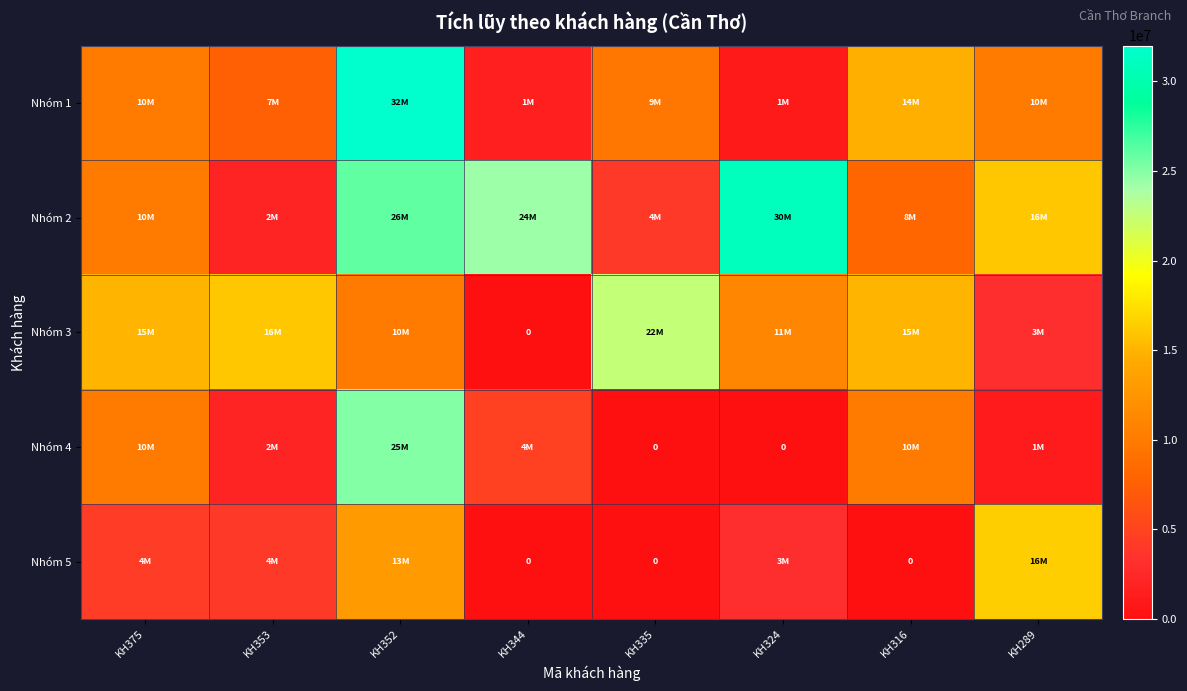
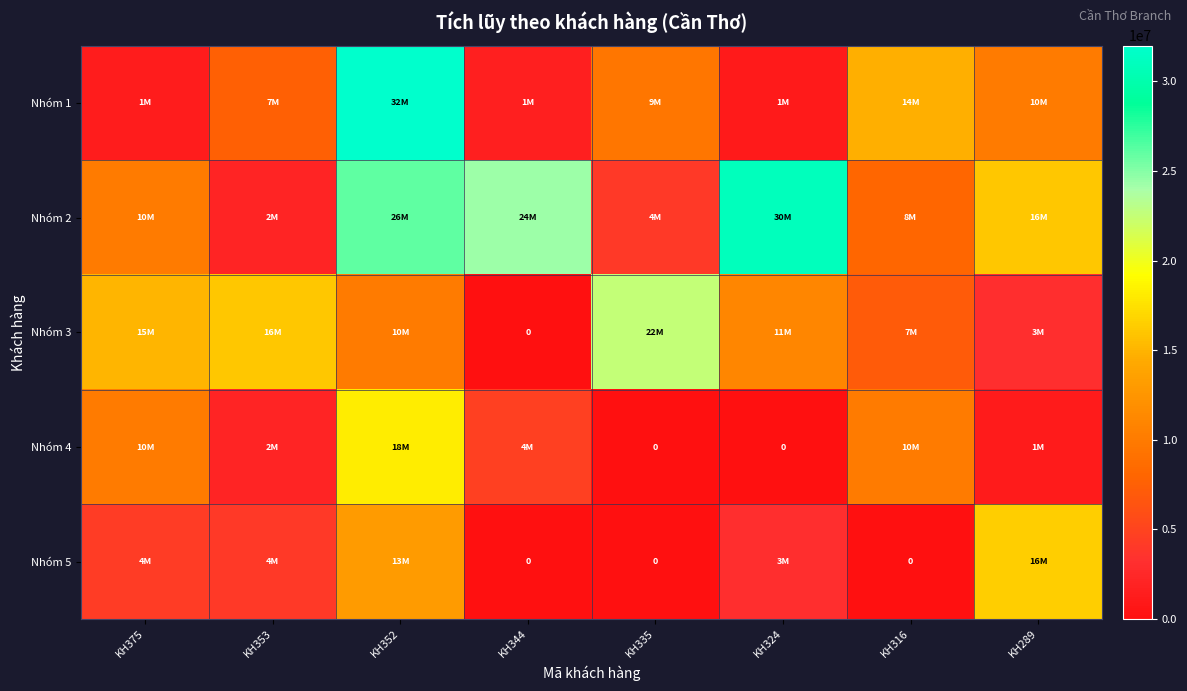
Nhóm 1, KH375: 10M -> 1M
Nhóm 3, KH316: 15M -> 7M
Nhóm 4, KH352: 25M -> 18M
